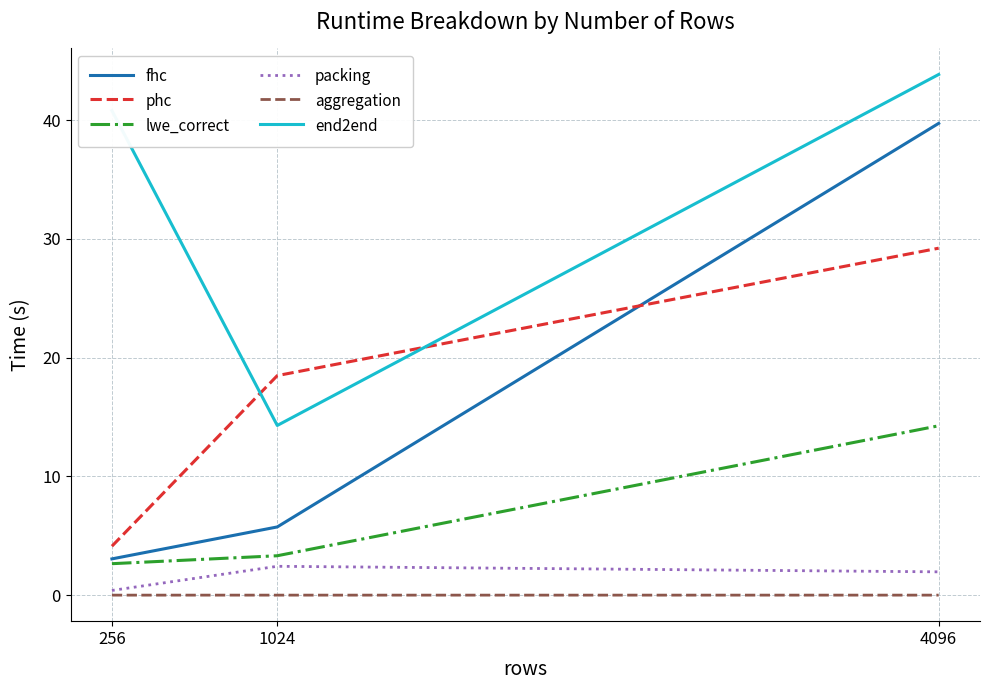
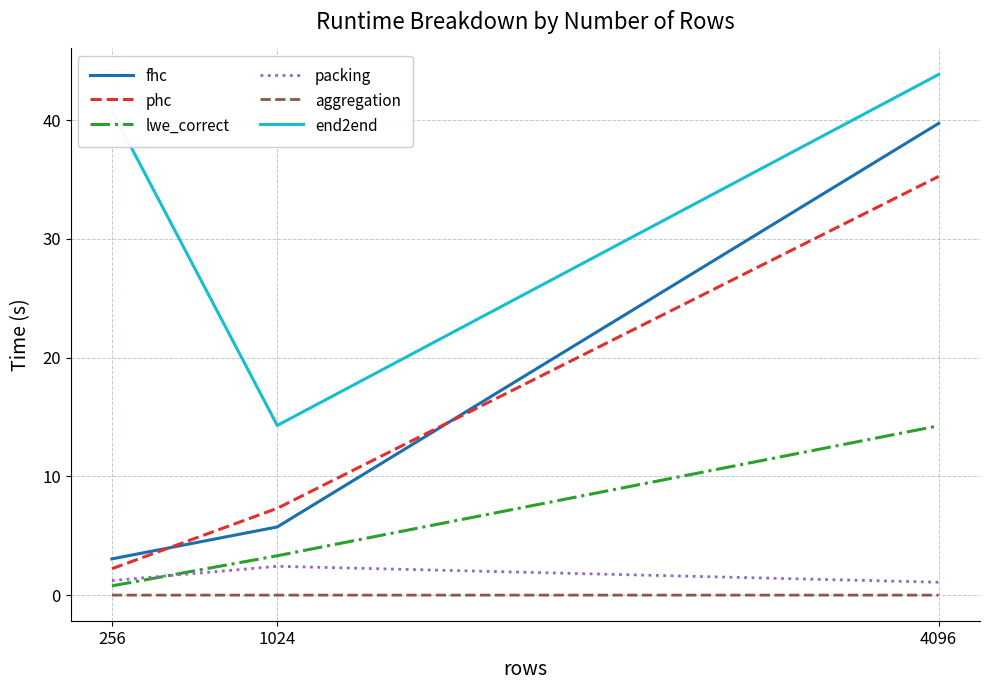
phc, 256: 4.1 -> 2.2
lwe_correct, 256: 2.6 -> 0.8
packing, 256: 0.4 -> 1.2
phc, 1024: 18.5 -> 7.3
phc, 4096: 29.2 -> 35.3
packing, 4096: 2.0 -> 1.1
